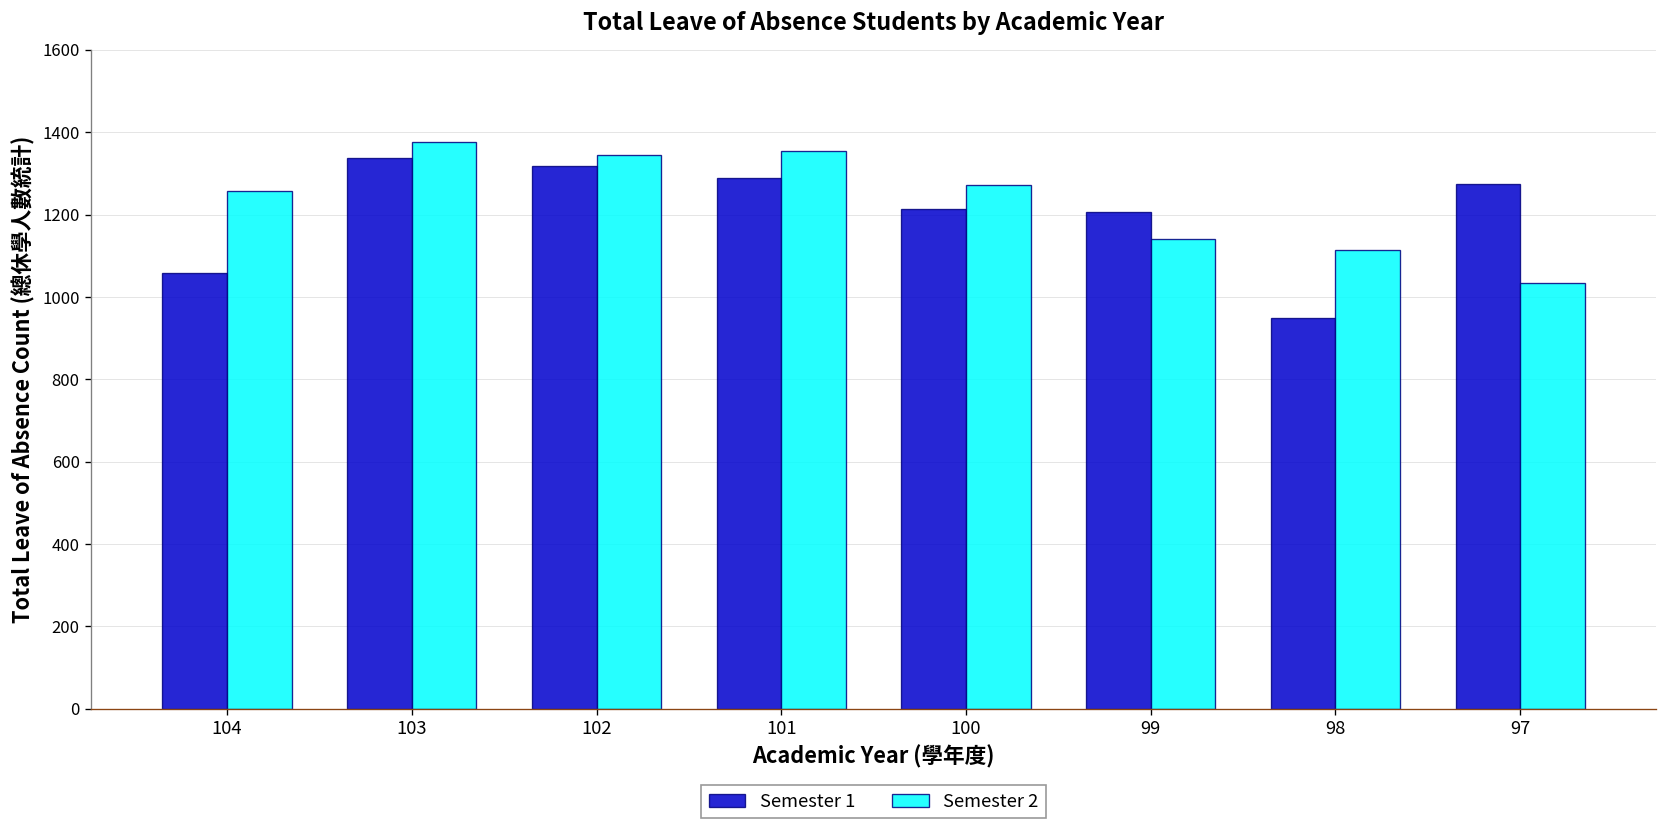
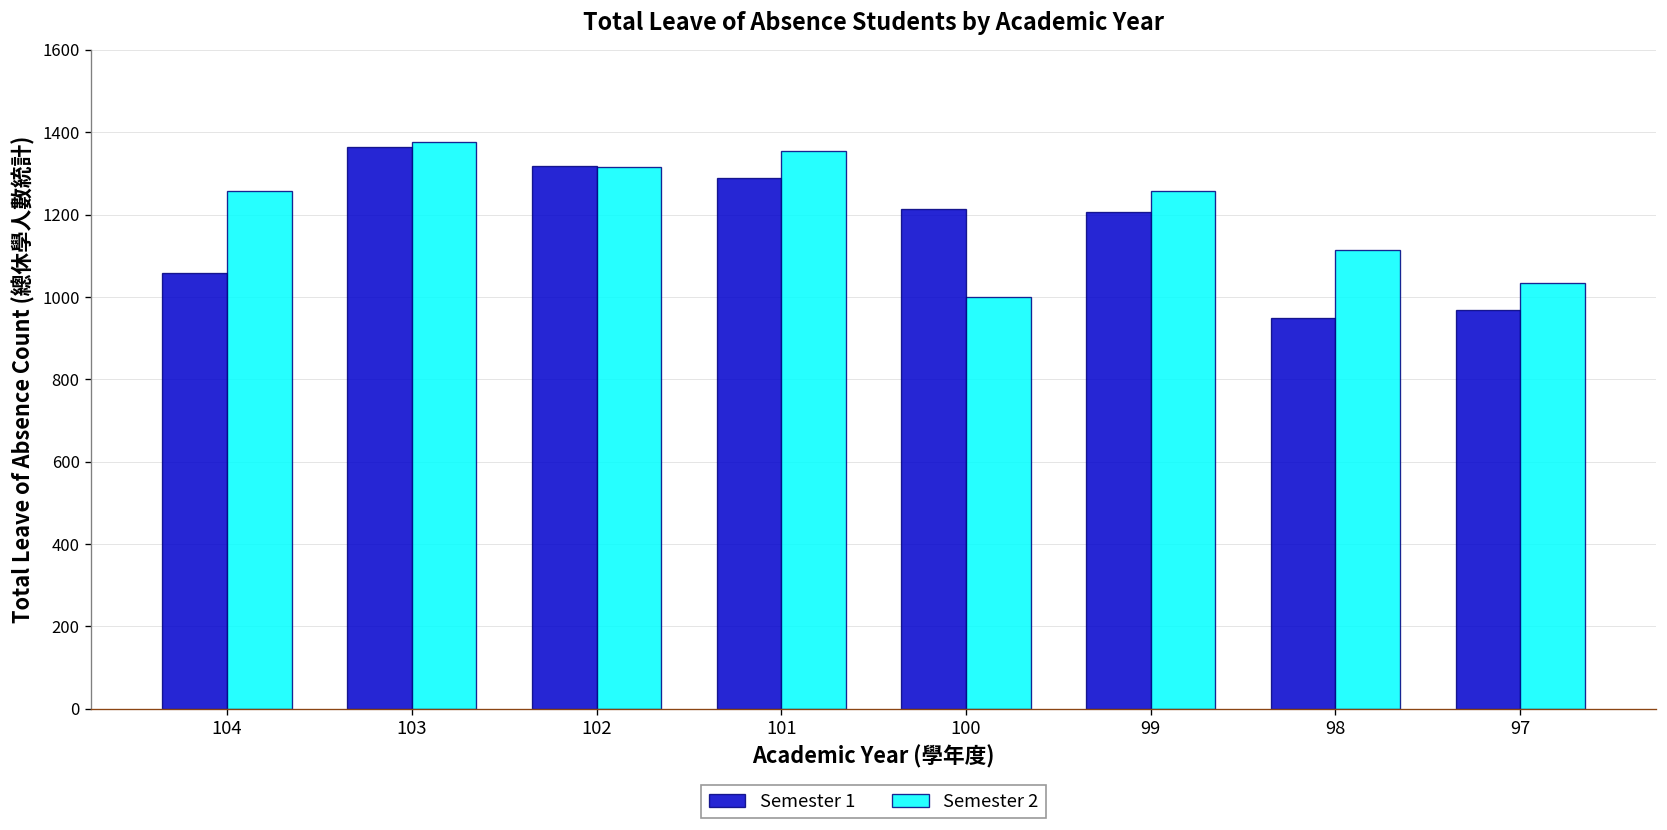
Semester 1, 103: 1340 -> 1370
Semester 2, 102: 1350 -> 1320
Semester 2, 100: 1270 -> 1000
Semester 2, 99: 1140 -> 1260
Semester 1, 97: 1280 -> 970
